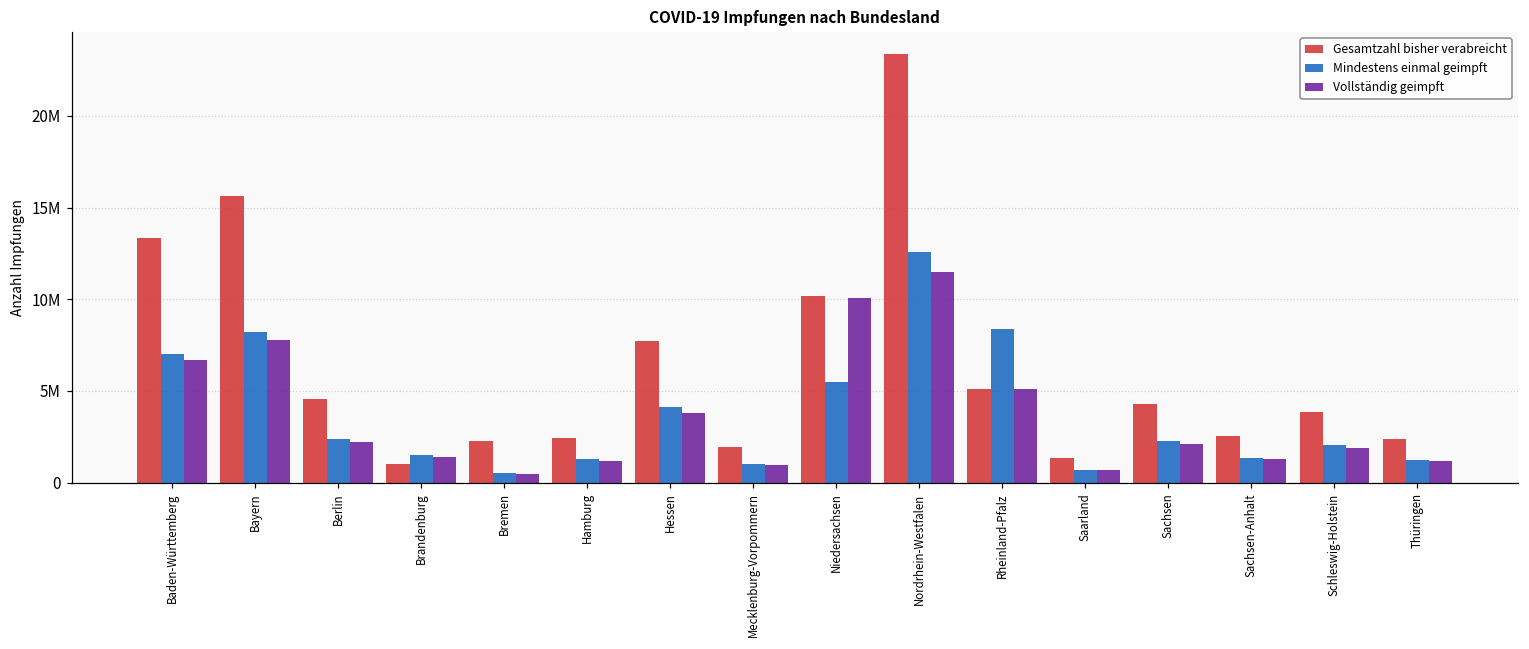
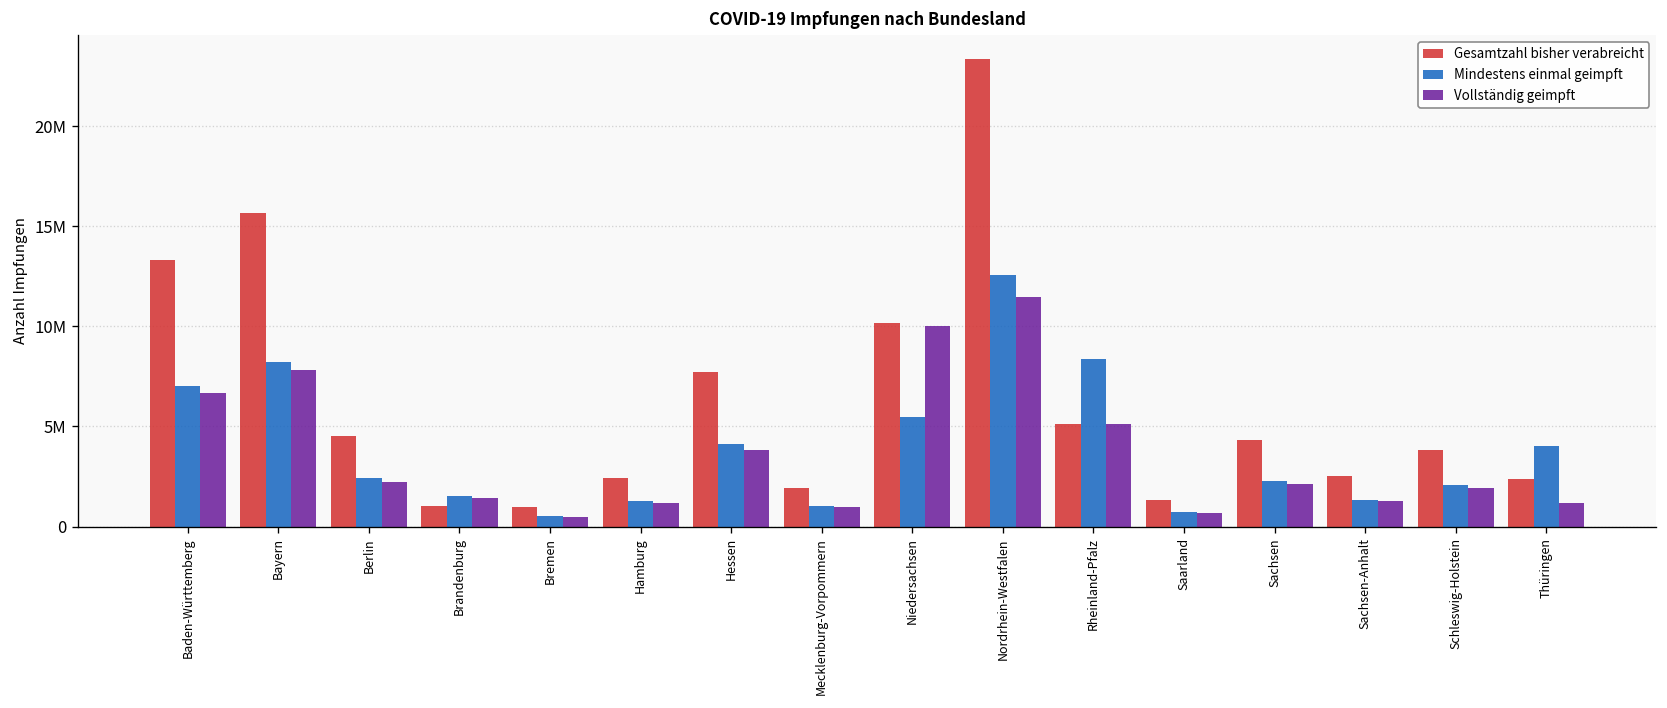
Gesamtzahl bisher verabreicht, Bremen: 2300000 -> 1000000
Mindestens einmal geimpft, Thüringen: 1200000 -> 4000000
